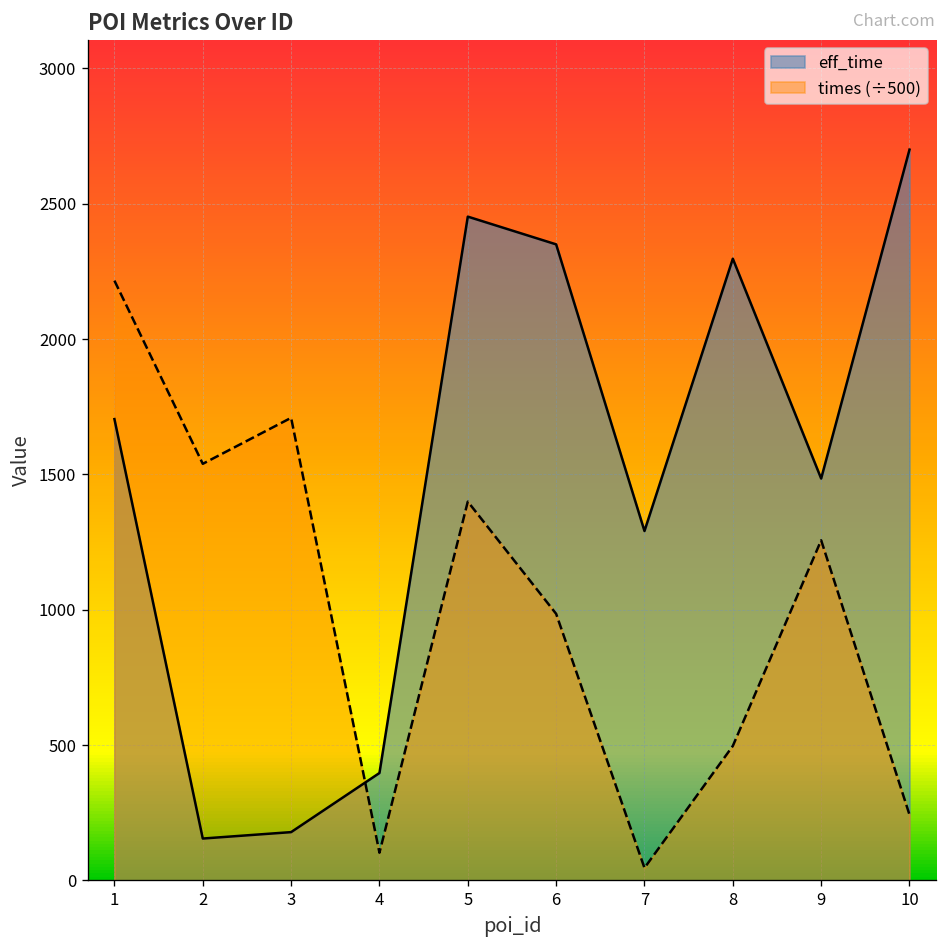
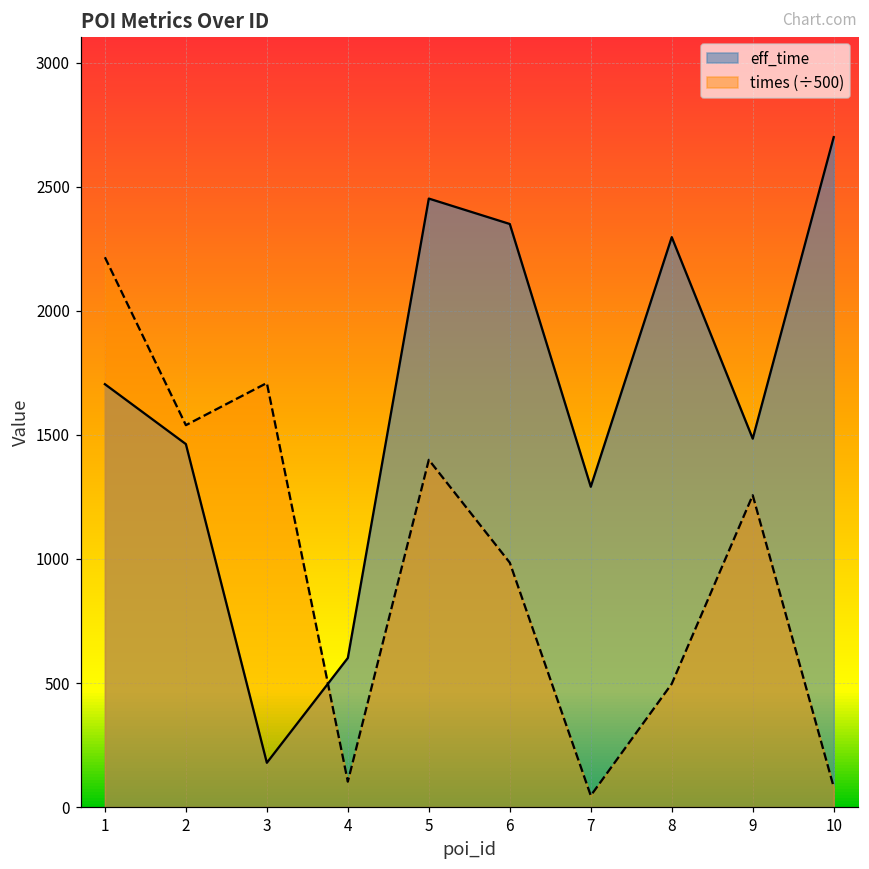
eff_time, 2: 150 -> 1460
eff_time, 4: 400 -> 600
times (÷500), 10: 240 -> 80
